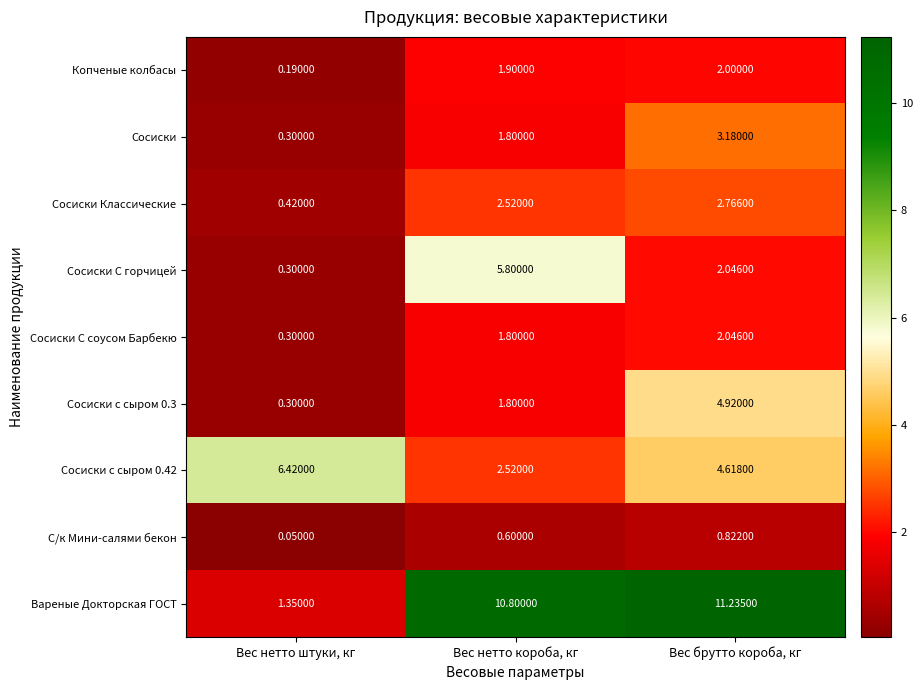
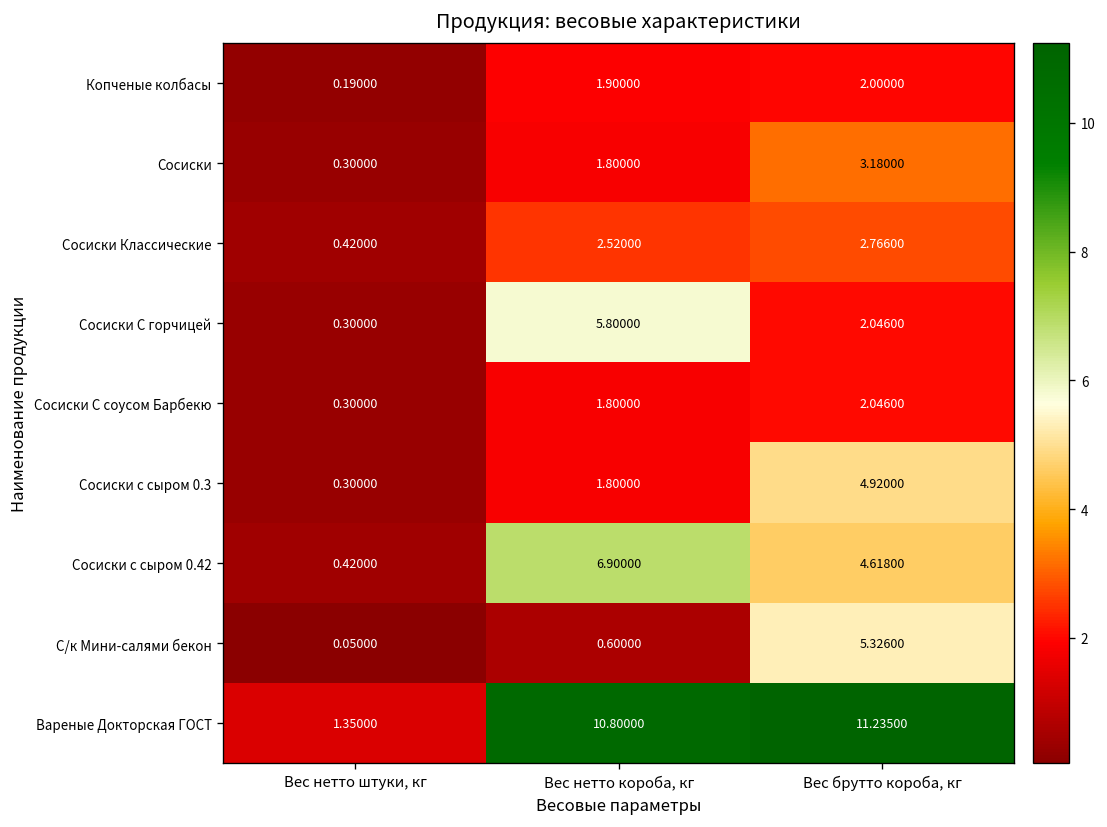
Сосиски с сыром 0.42, Вес нетто штуки, кг: 6.42000 -> 0.42000
Сосиски с сыром 0.42, Вес нетто короба, кг: 2.52000 -> 6.90000
С/к Мини-салями бекон, Вес брутто короба, кг: 0.82200 -> 5.32600
